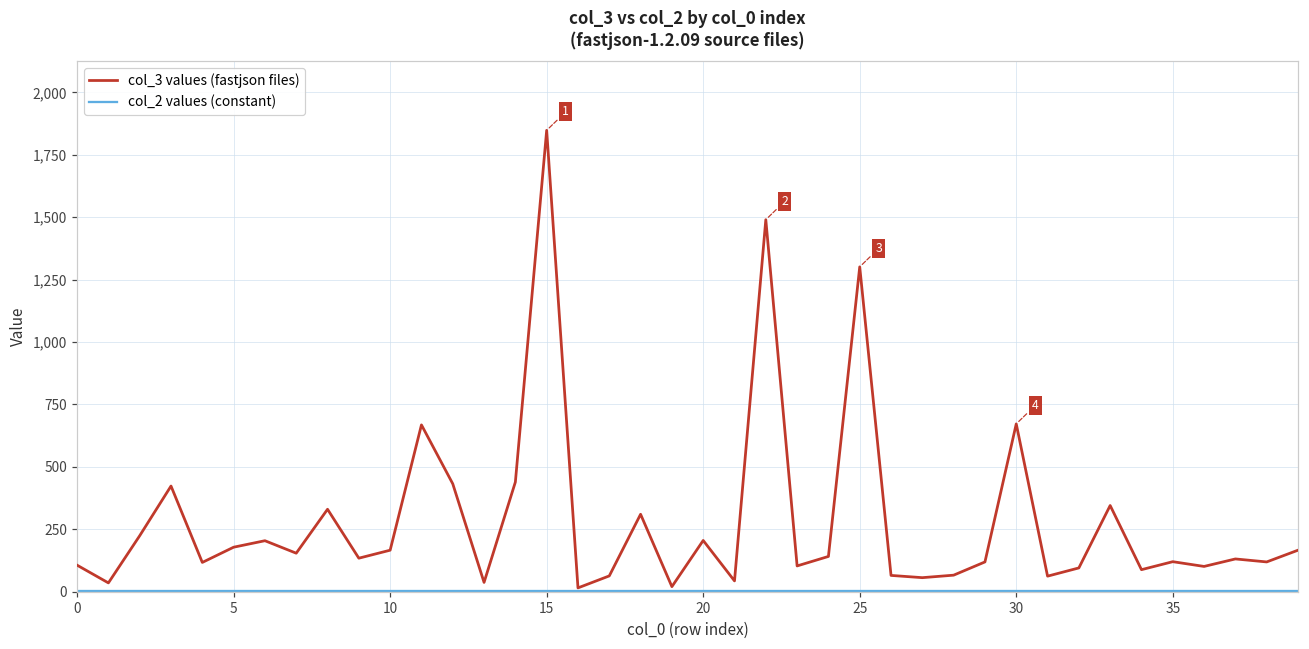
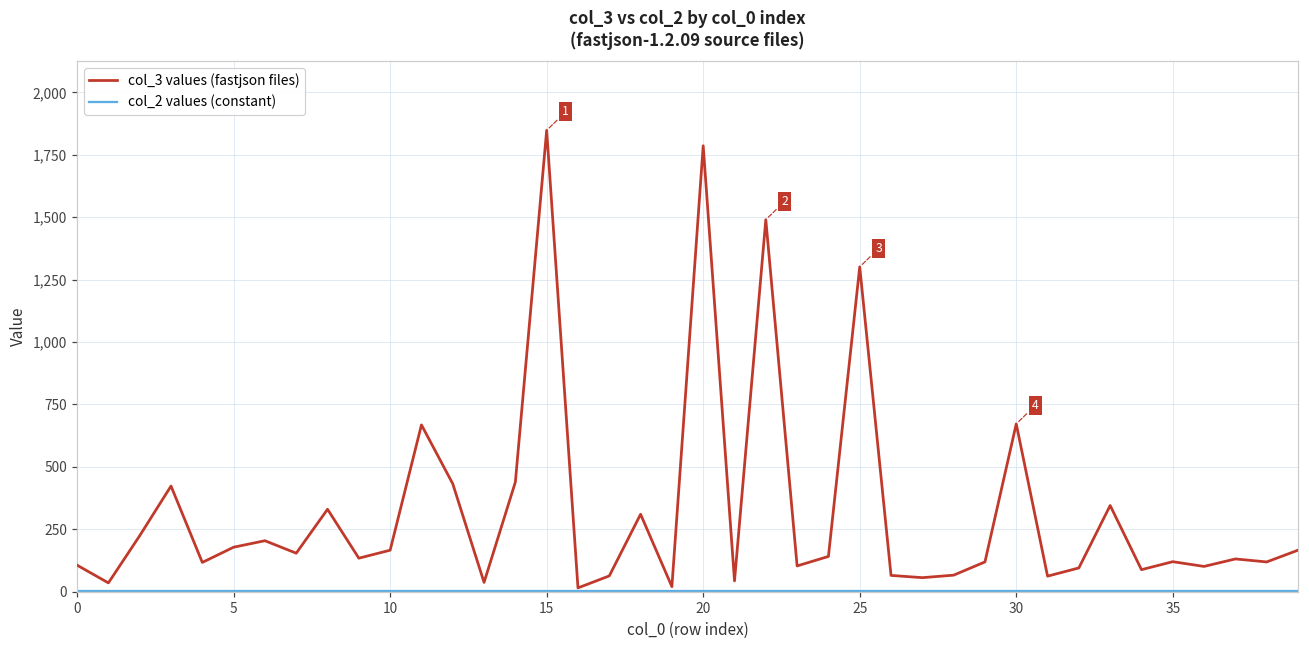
col_3 values (fastjson files), 20: 210 -> 1,790
